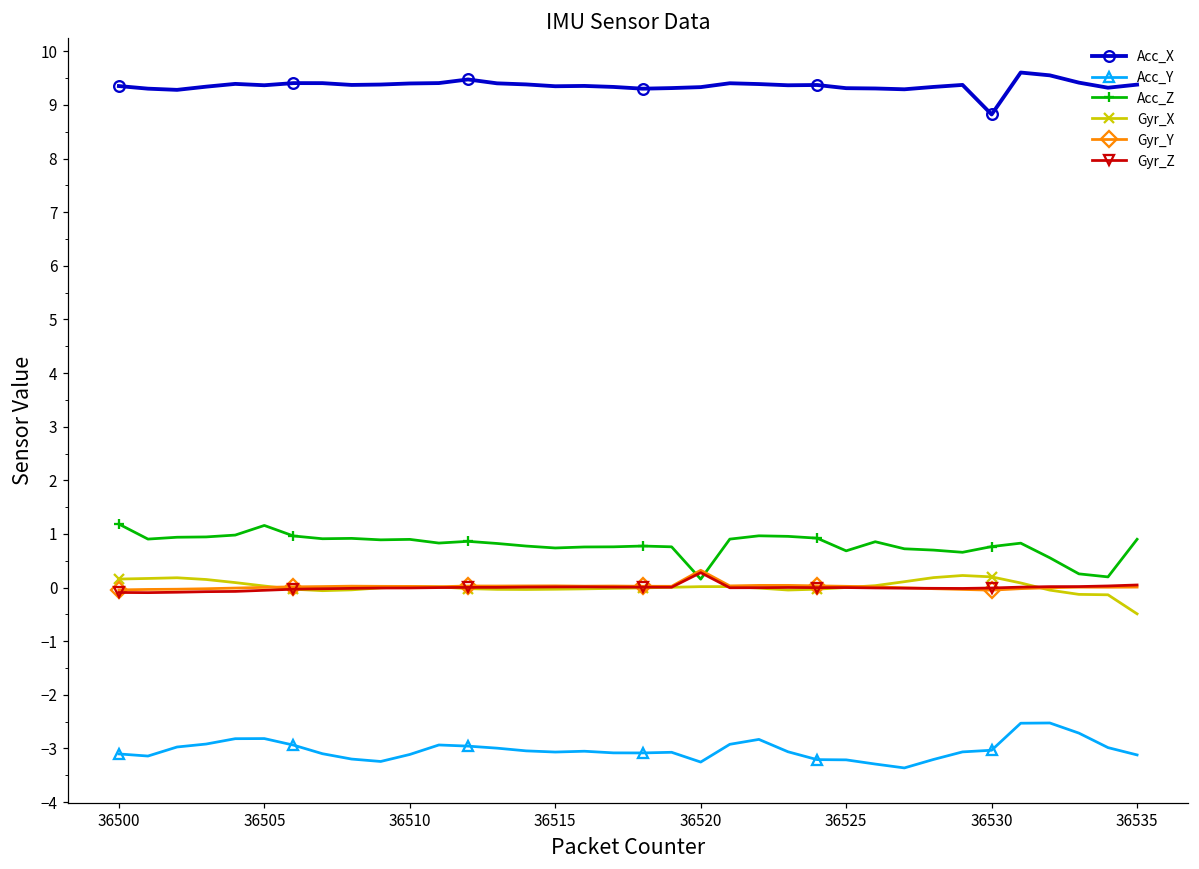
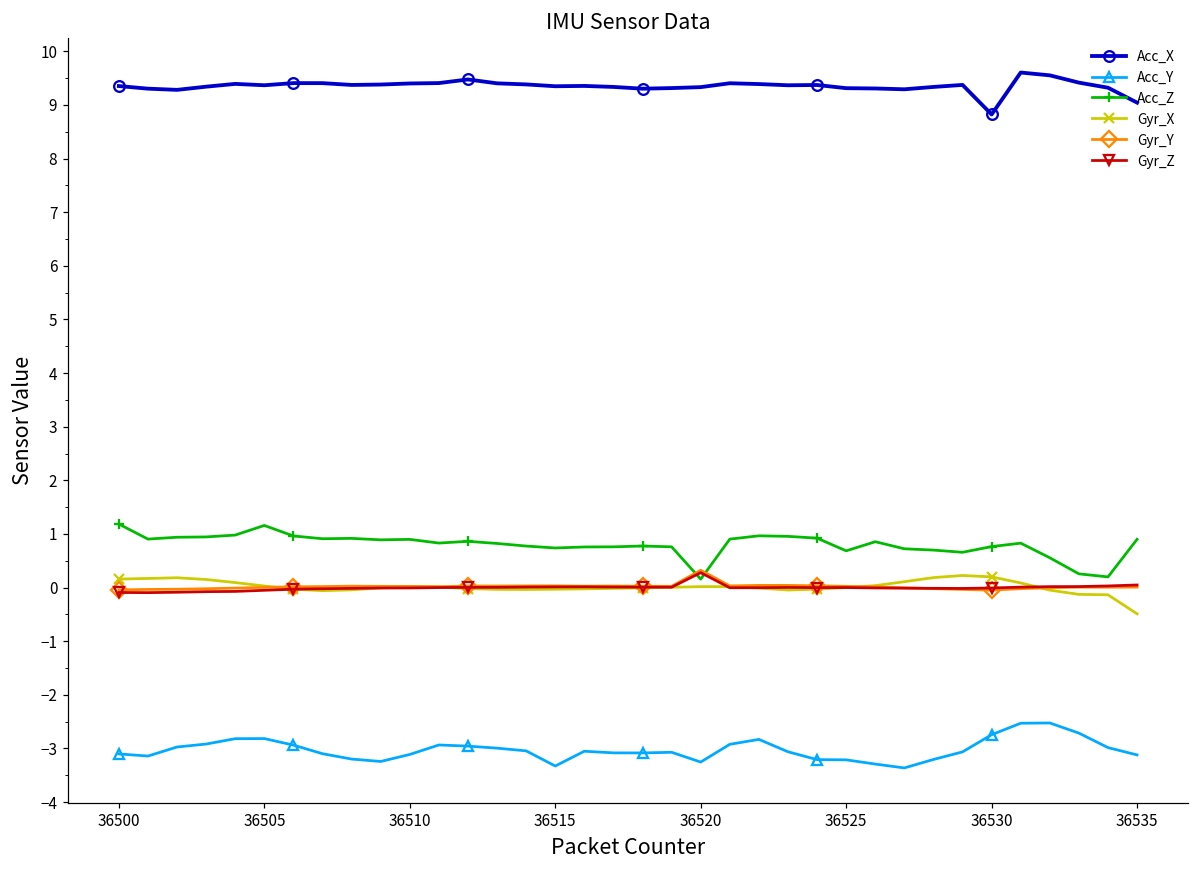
Acc_Y, 36515: -3.1 -> -3.3
Acc_Y, 36530: -3.0 -> -2.7
Acc_X, 36535: 9.4 -> 9.0
